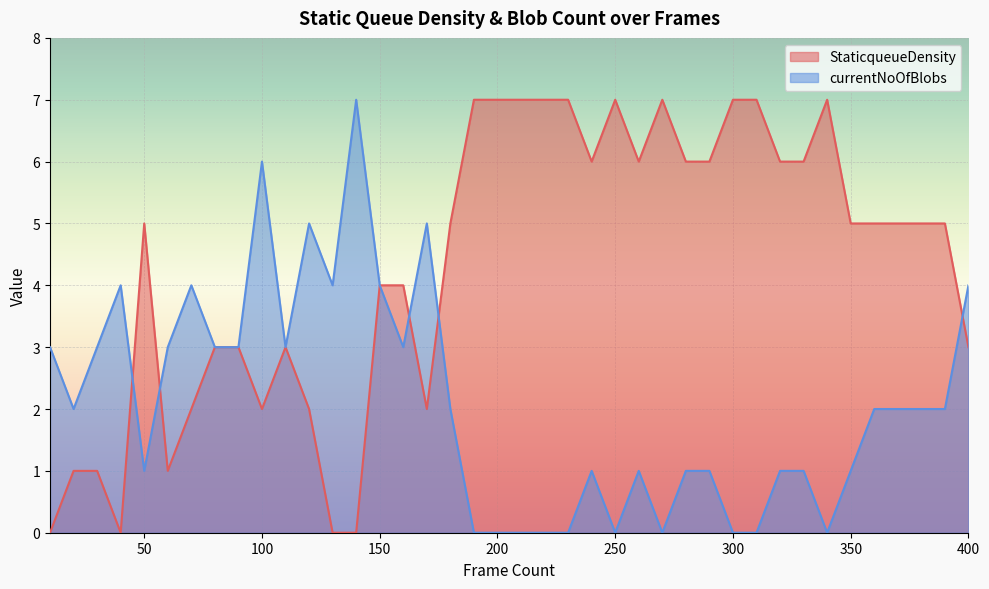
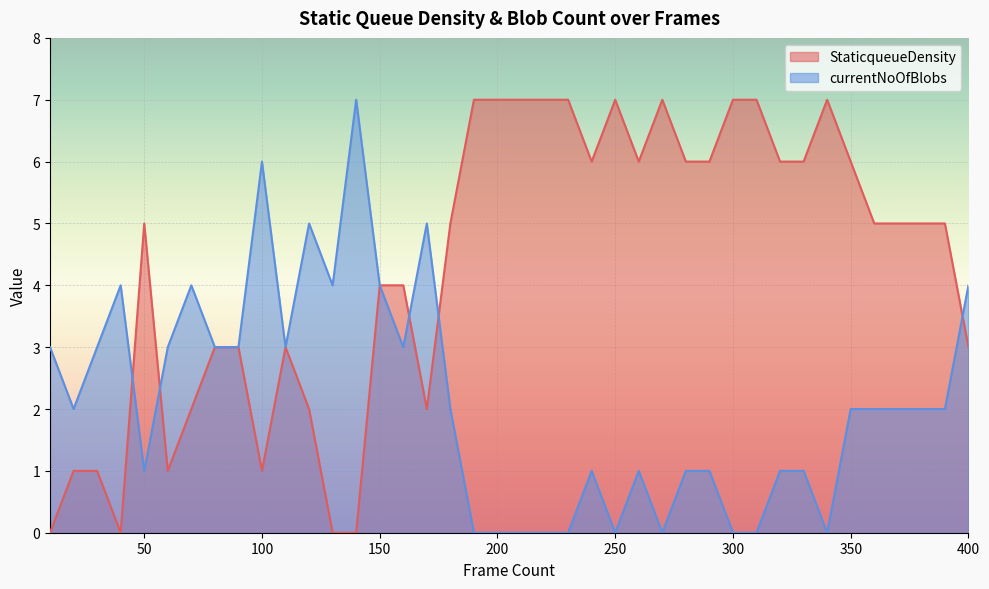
StaticqueueDensity, 100: 2 -> 1
StaticqueueDensity, 350: 5 -> 6
currentNoOfBlobs, 350: 1 -> 2
